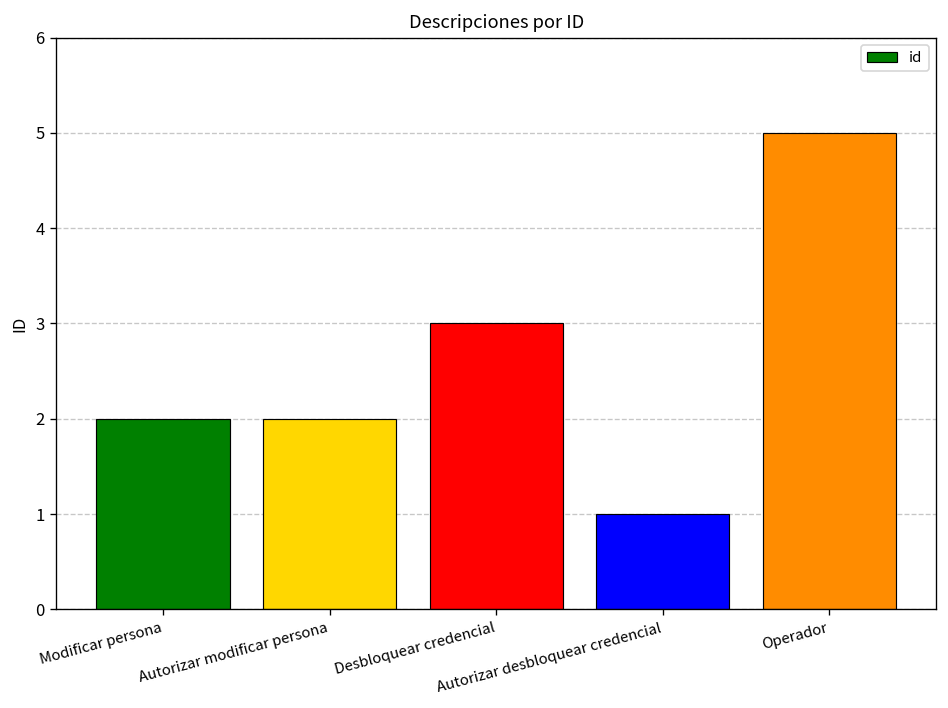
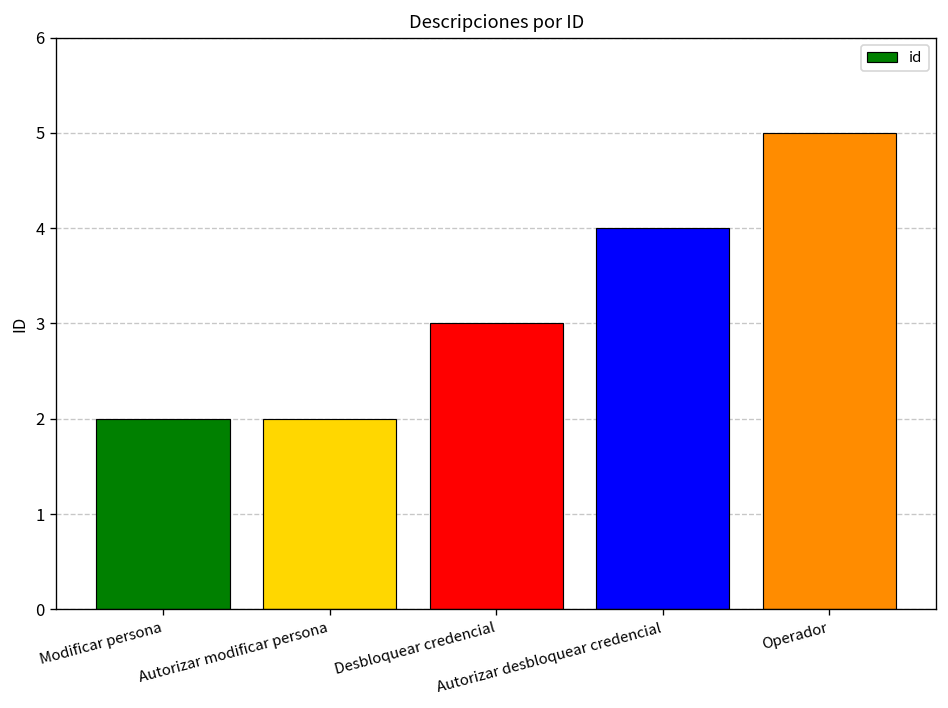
Autorizar desbloquear credencial: 1 -> 4
